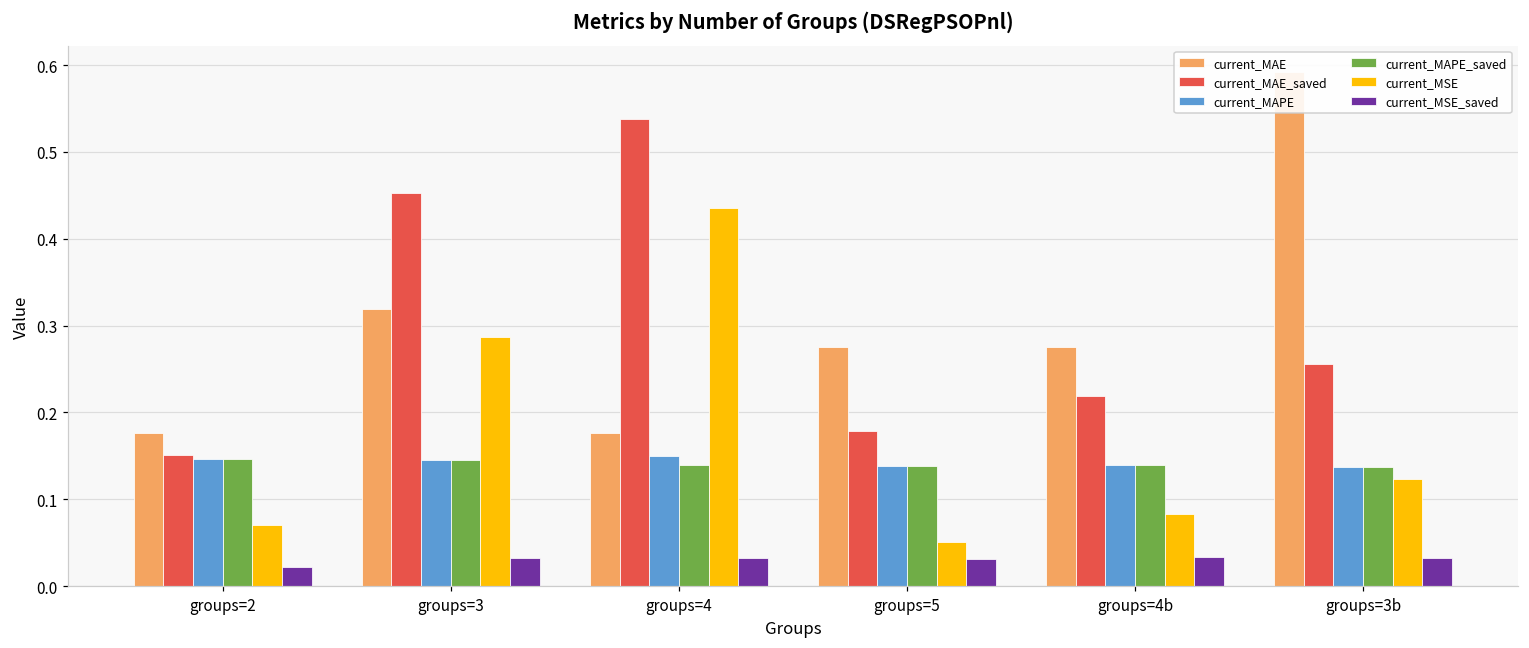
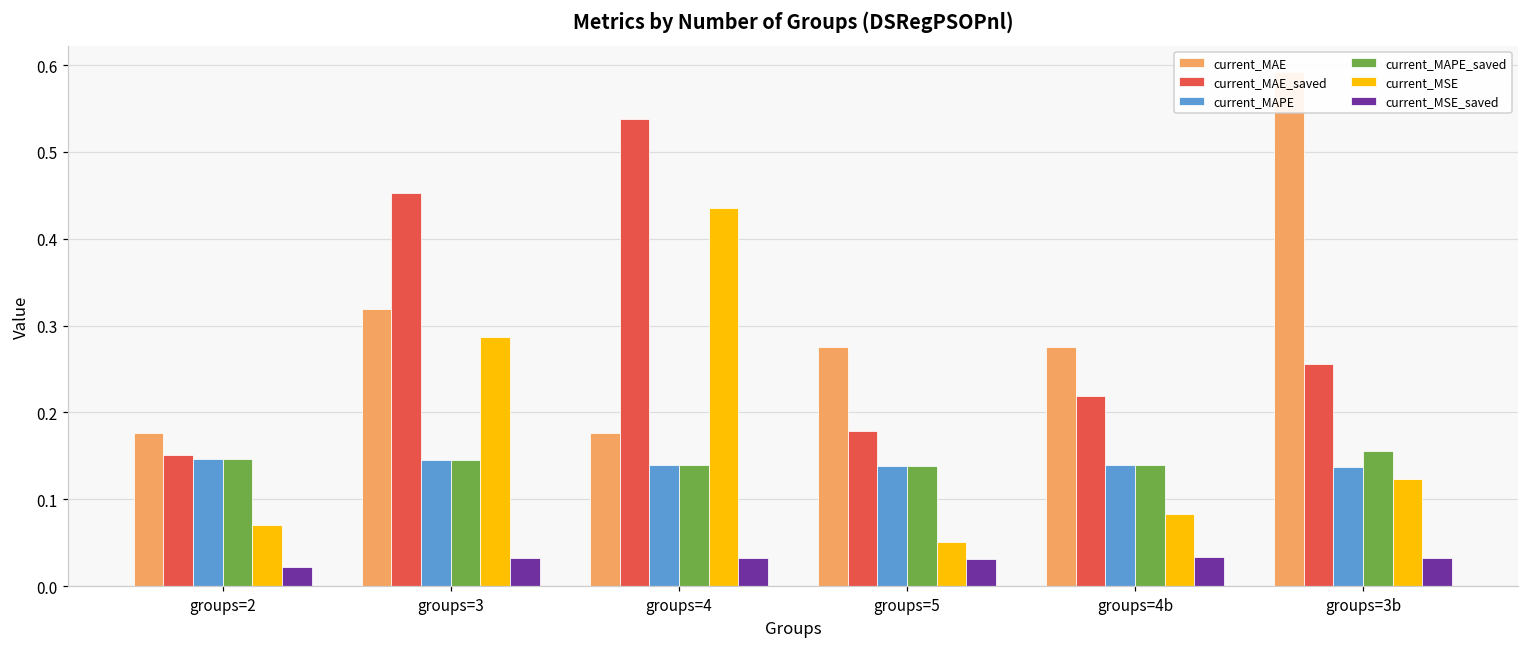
current_MAPE, groups=4: 0.15 -> 0.14
current_MAPE_saved, groups=3b: 0.14 -> 0.16
